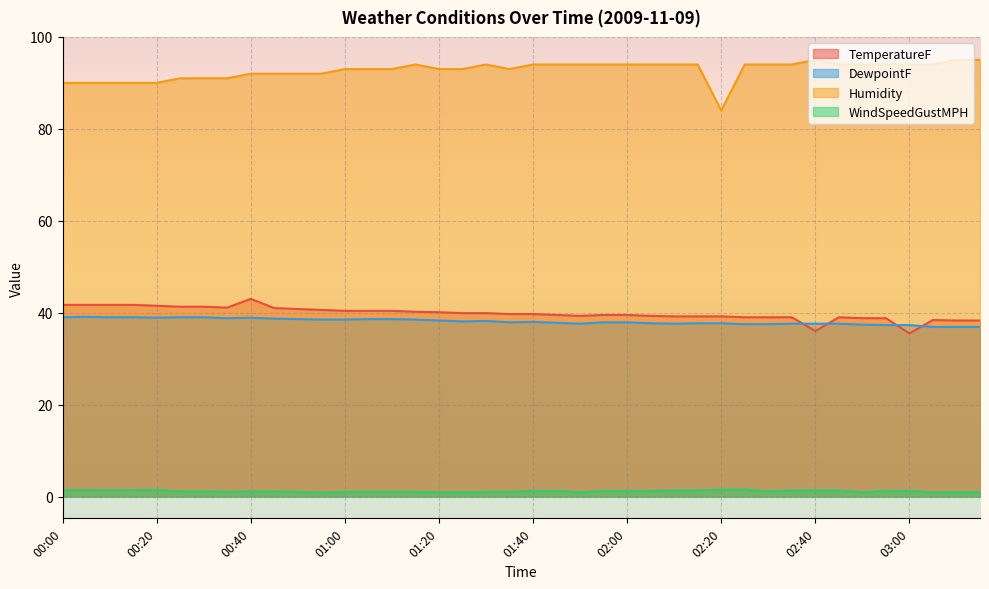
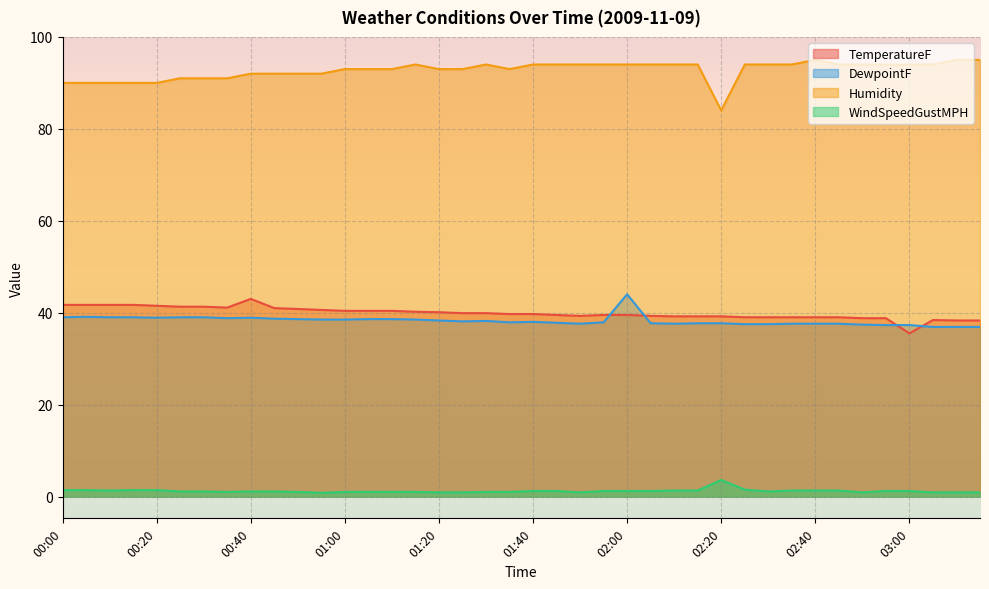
DewpointF, 02:00: 38 -> 44
WindSpeedGustMPH, 02:20: 2 -> 4
TemperatureF, 02:40: 36 -> 39
